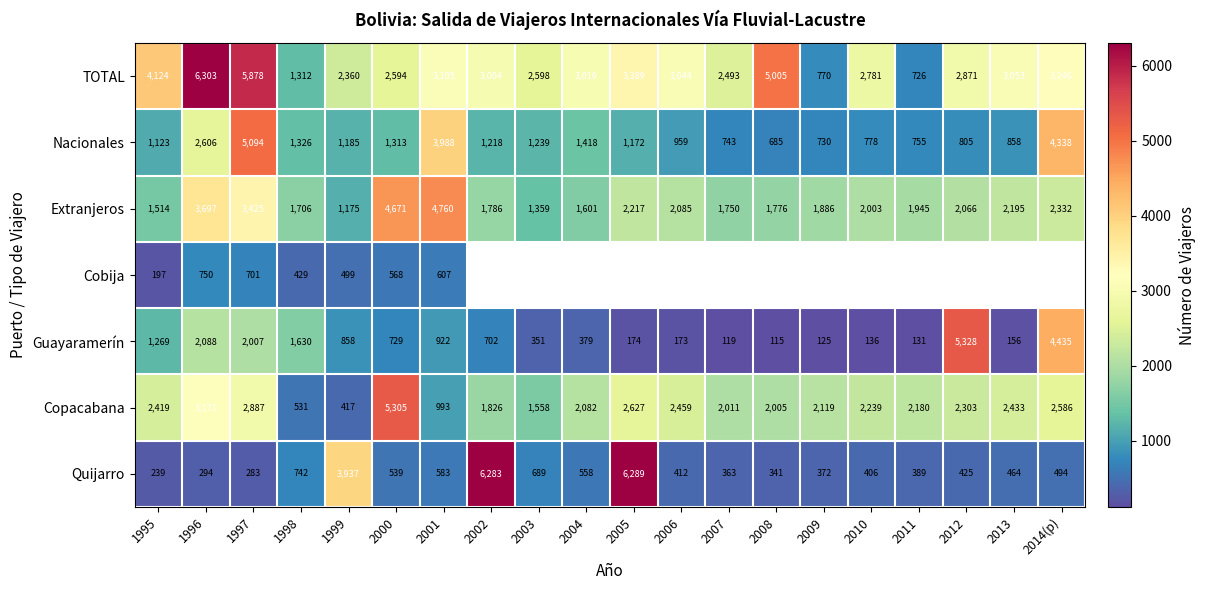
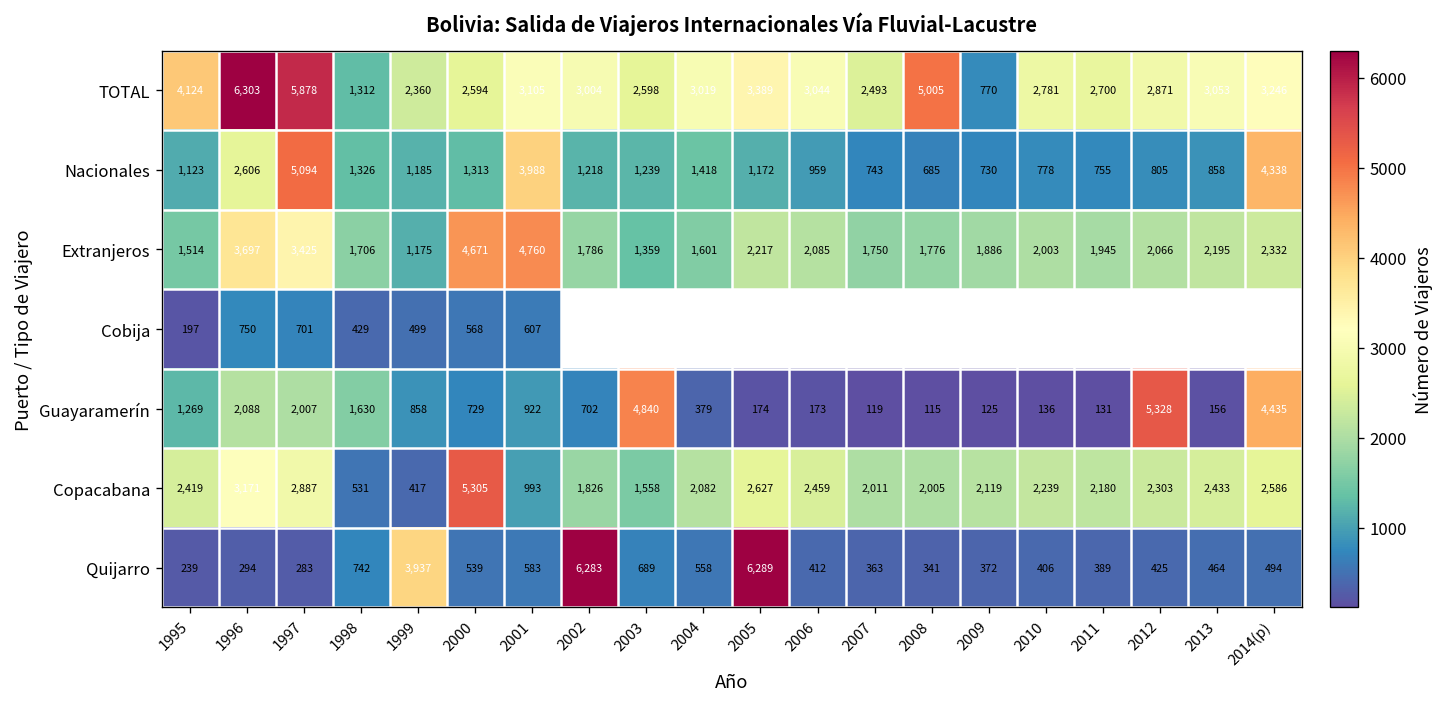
TOTAL, 2011: 726 -> 2,700
Guayaramerín, 2003: 351 -> 4,840
